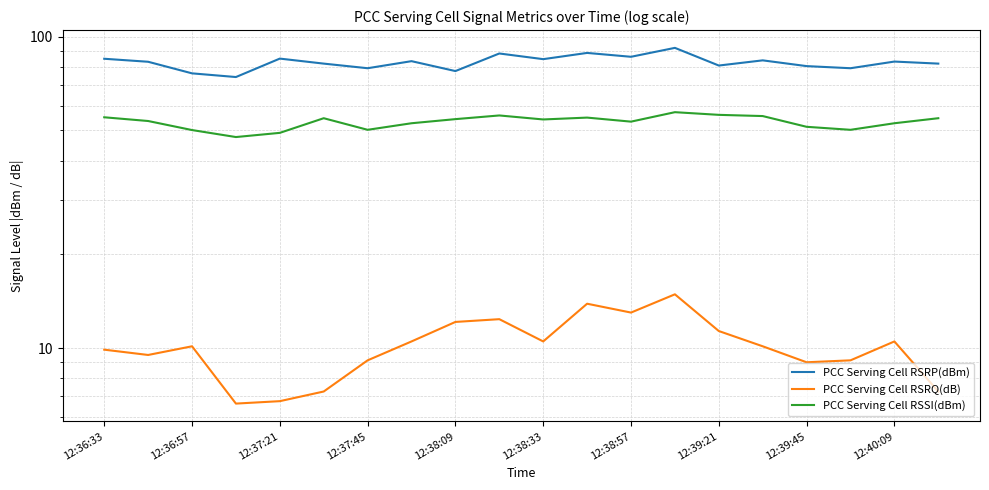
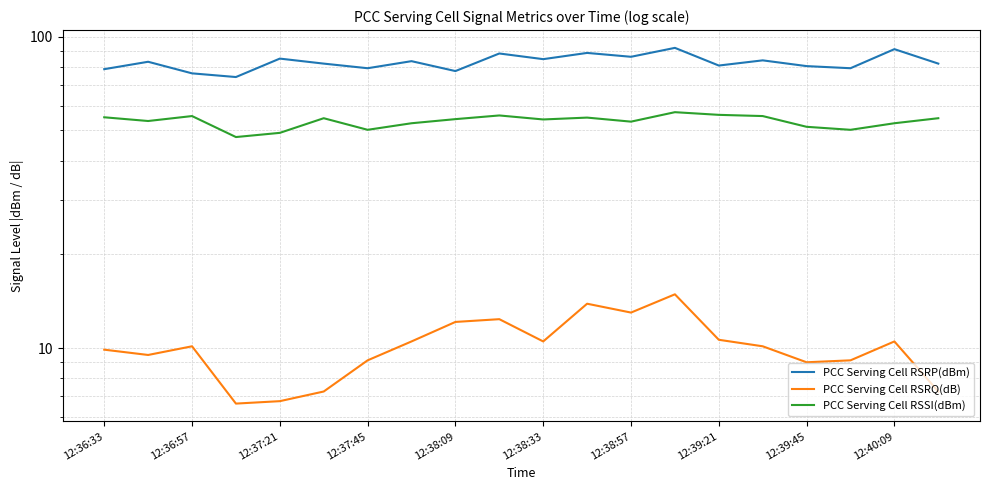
PCC Serving Cell RSRP(dBm), 12:36:33: 85 -> 79
PCC Serving Cell RSSI(dBm), 12:36:57: 50 -> 56
PCC Serving Cell RSRQ(dB), 12:39:21: 11.3 -> 10.6
PCC Serving Cell RSRP(dBm), 12:40:09: 83 -> 91
